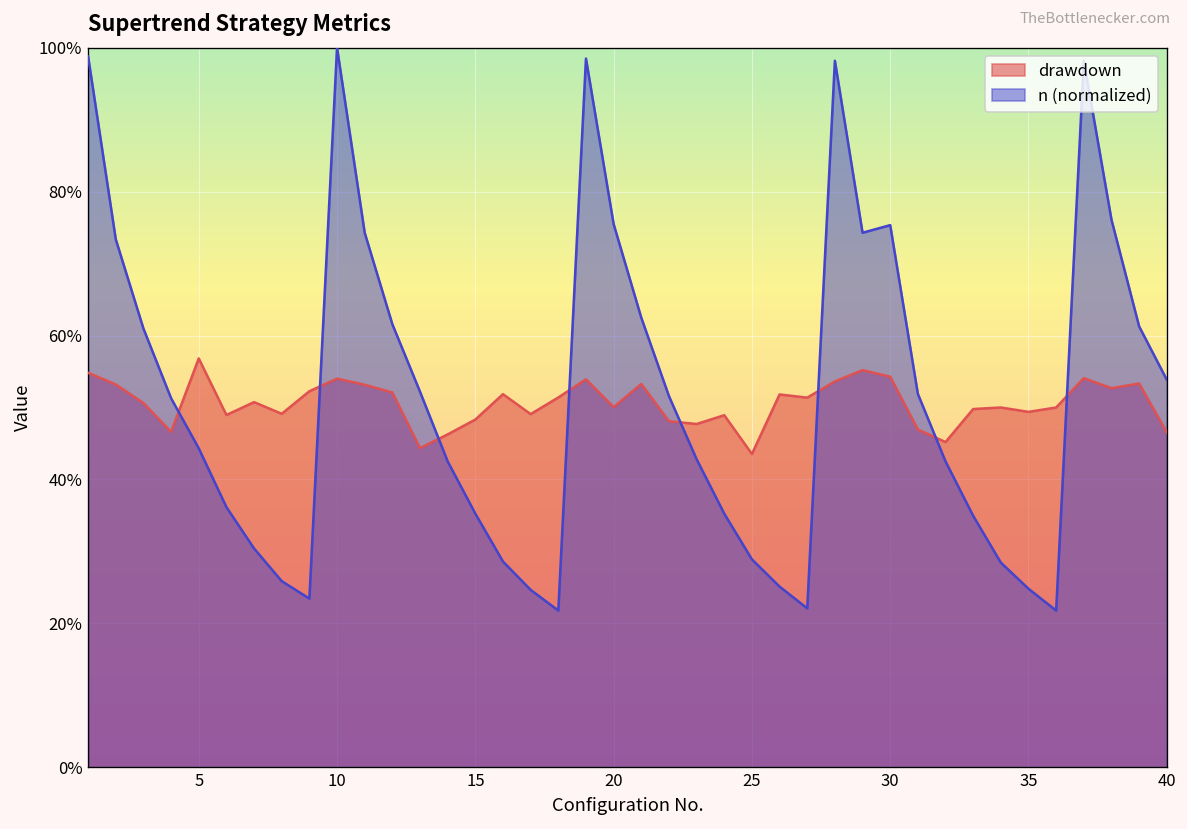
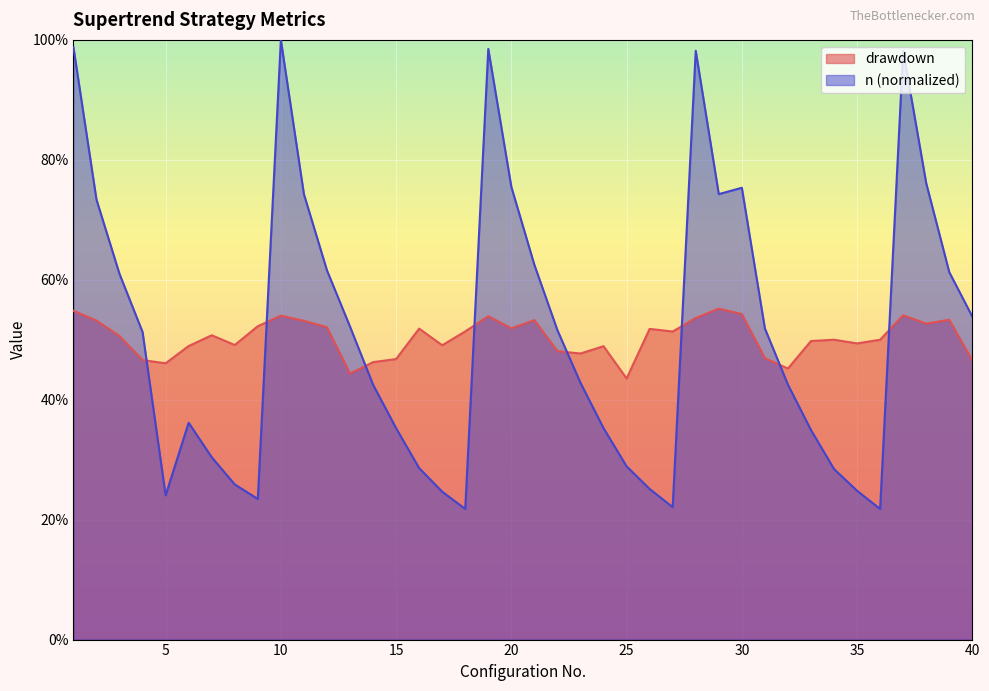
drawdown, 5: 57% -> 46%
n (normalized), 5: 44% -> 24%
drawdown, 15: 48% -> 47%
drawdown, 20: 50% -> 52%
